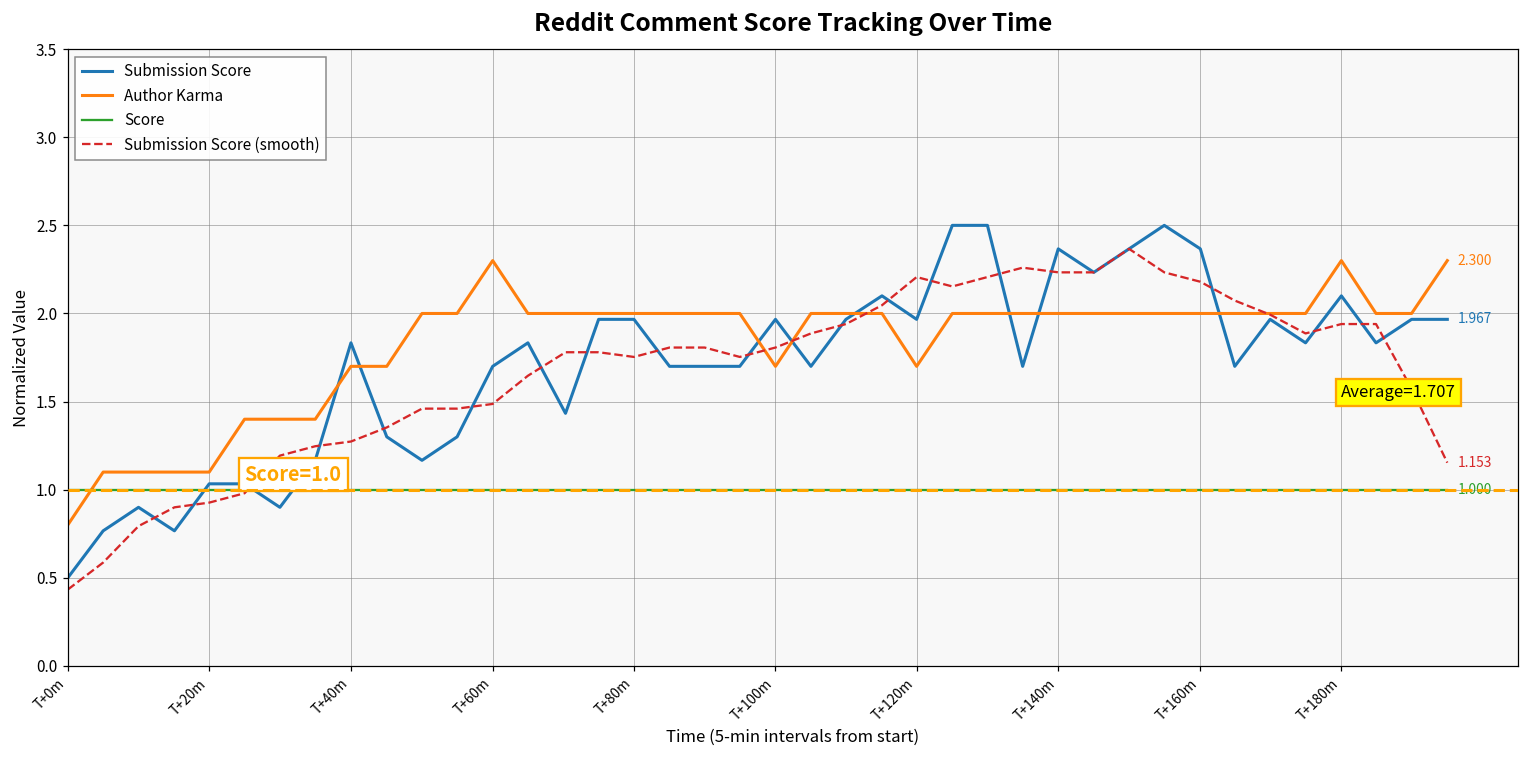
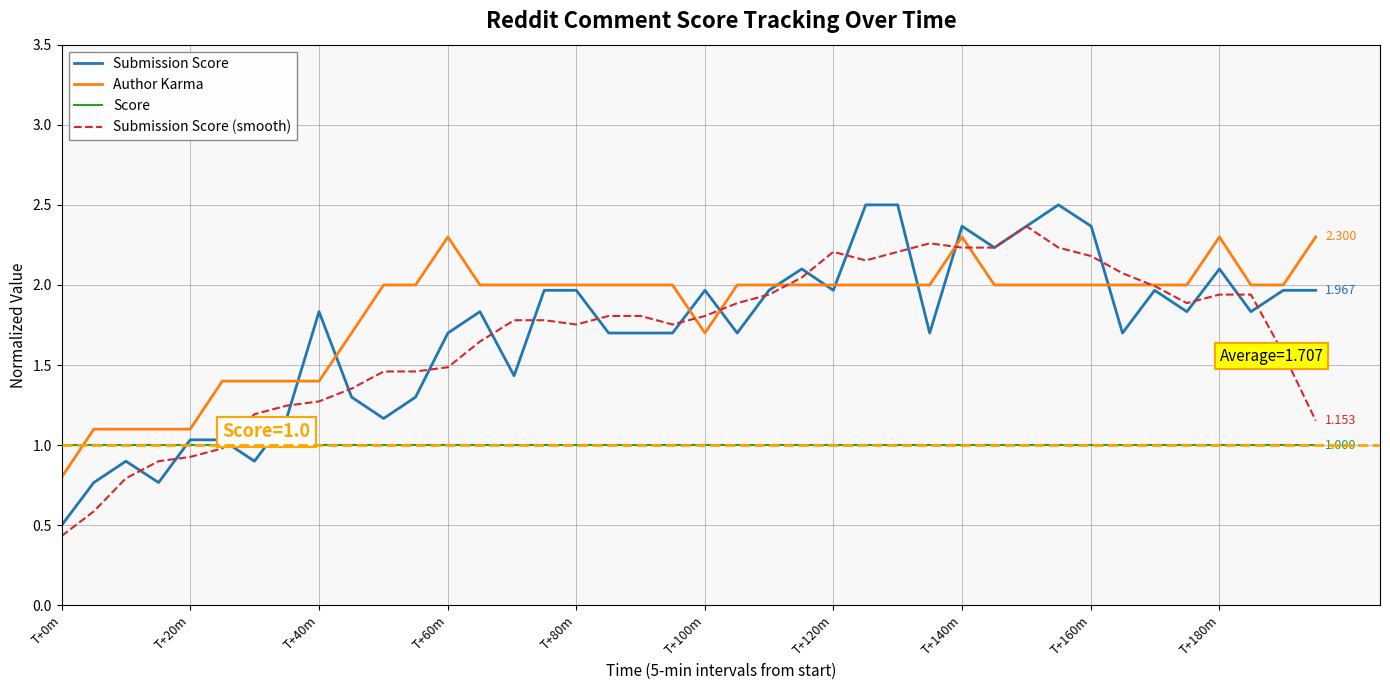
Author Karma, T+40m: 1.70 -> 1.40
Author Karma, T+120m: 1.70 -> 2.00
Author Karma, T+140m: 2.00 -> 2.30
